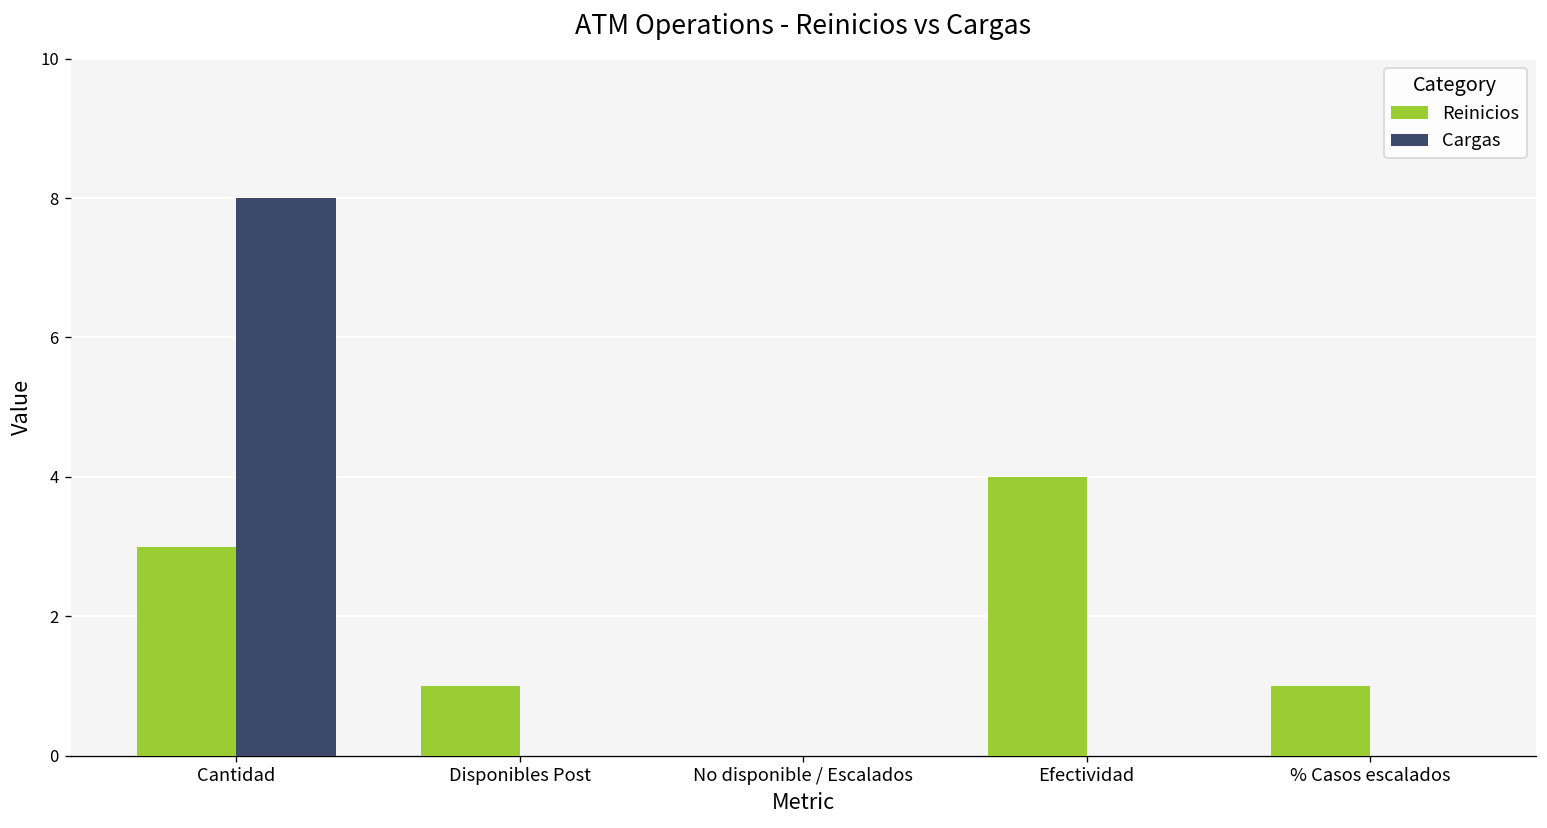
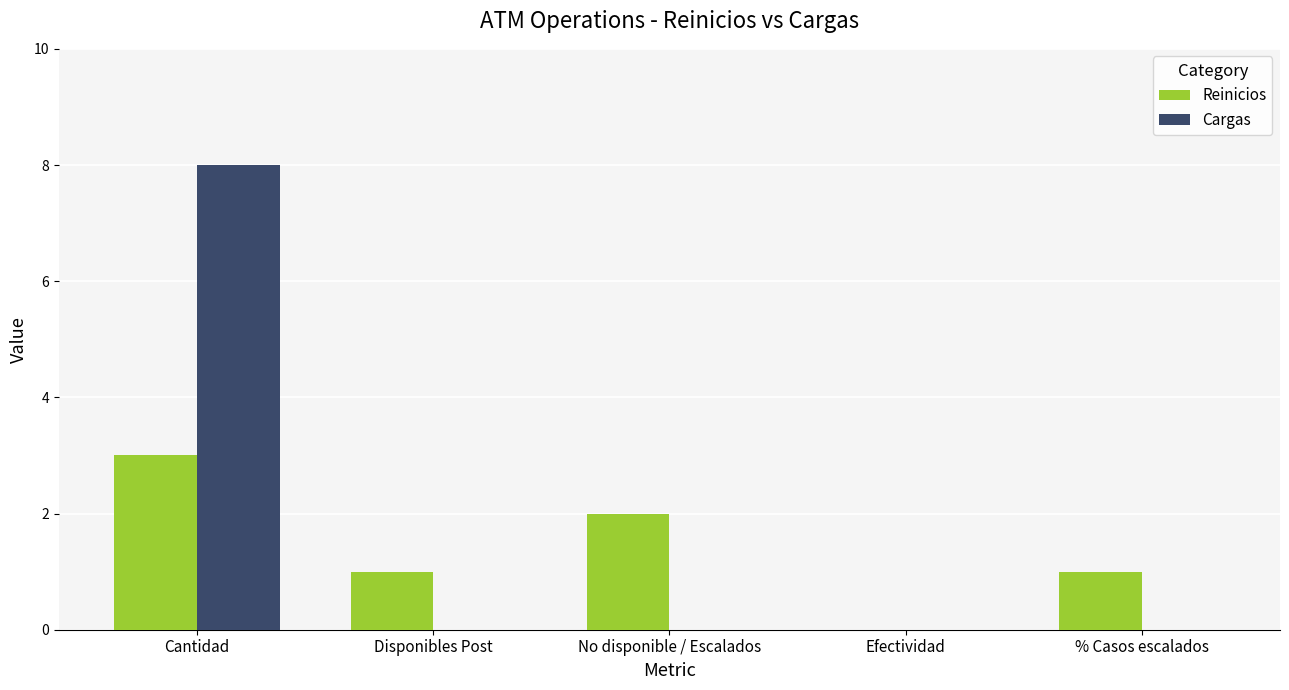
Reinicios, No disponible / Escalados: 0 -> 2
Reinicios, Efectividad: 4 -> 0
